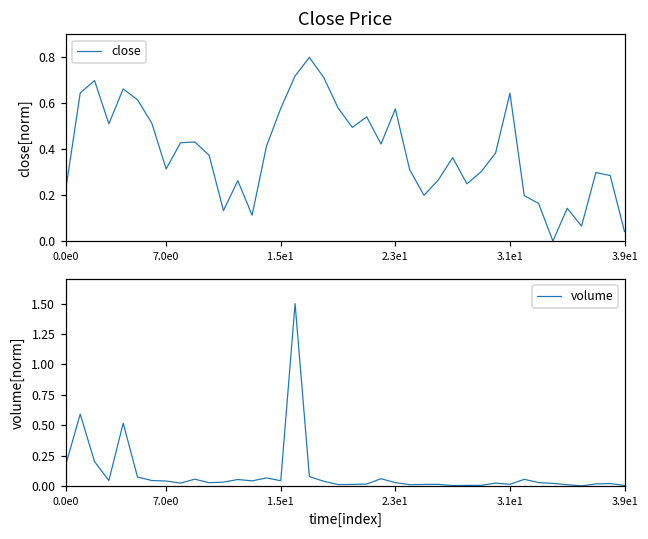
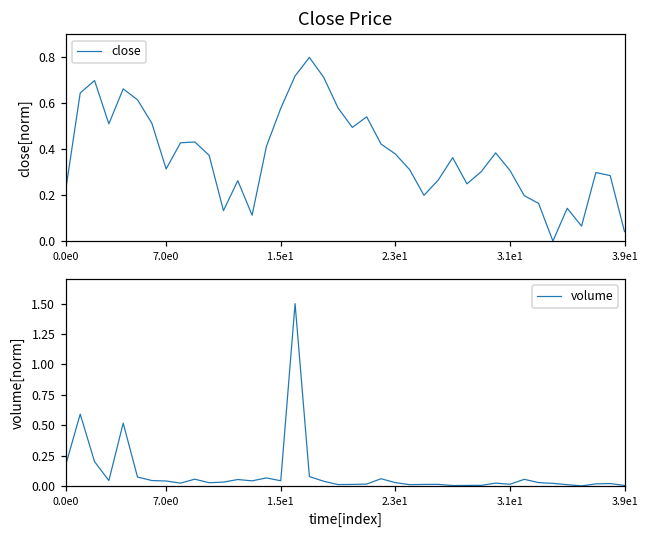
Close Price, 2.3e1: 0.58 -> 0.38
Close Price, 3.1e1: 0.64 -> 0.31
